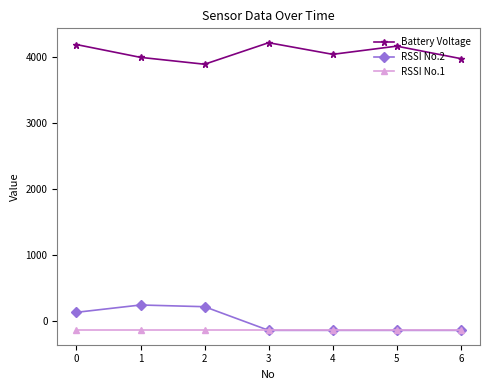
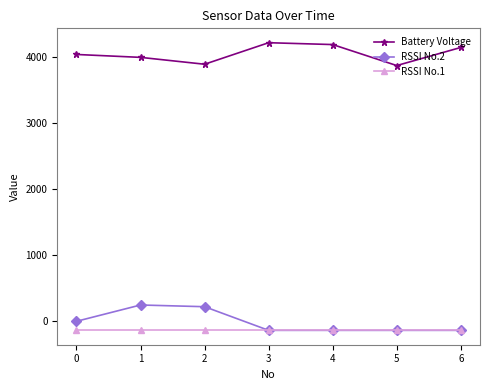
Battery Voltage, 0: 4200 -> 4000
RSSI No.2, 0: 100 -> 0
Battery Voltage, 4: 4000 -> 4200
Battery Voltage, 5: 4200 -> 3900
Battery Voltage, 6: 4000 -> 4100
